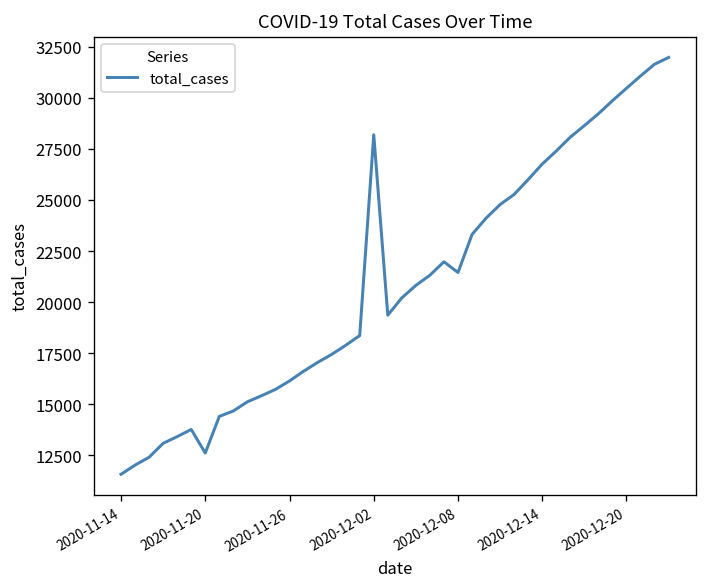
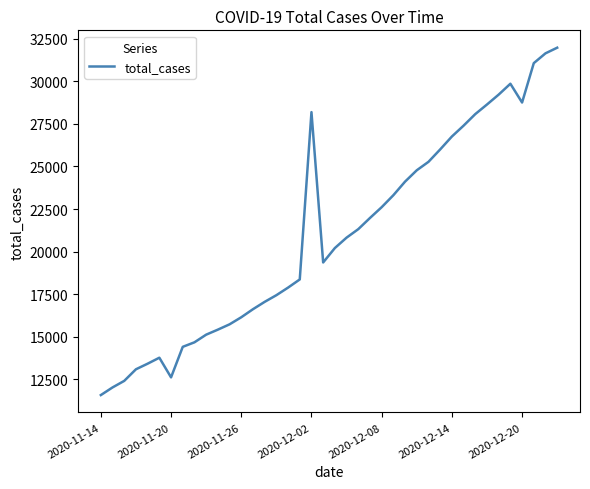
2020-12-08: 21500 -> 22600
2020-12-20: 30500 -> 28800
